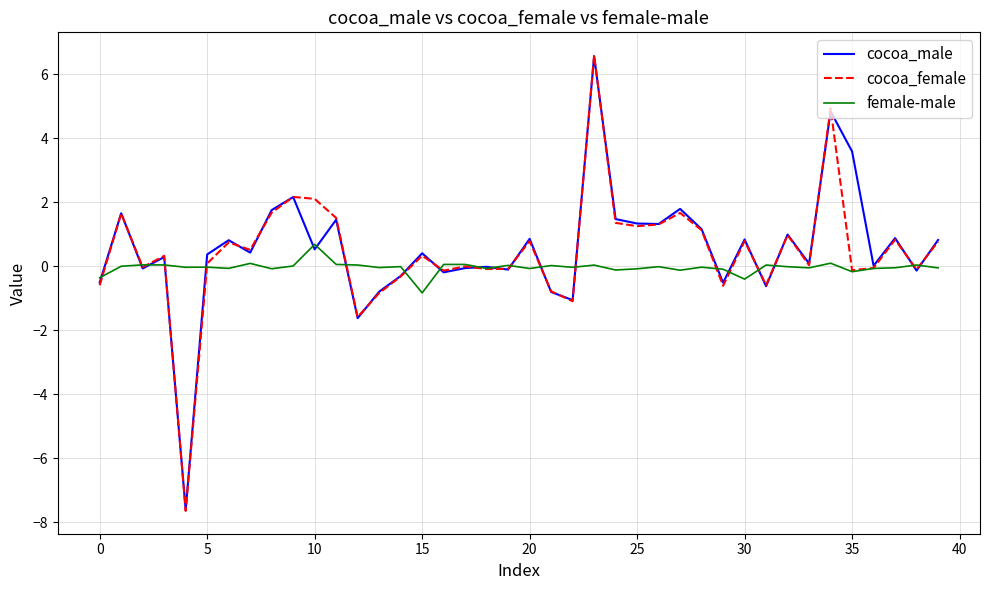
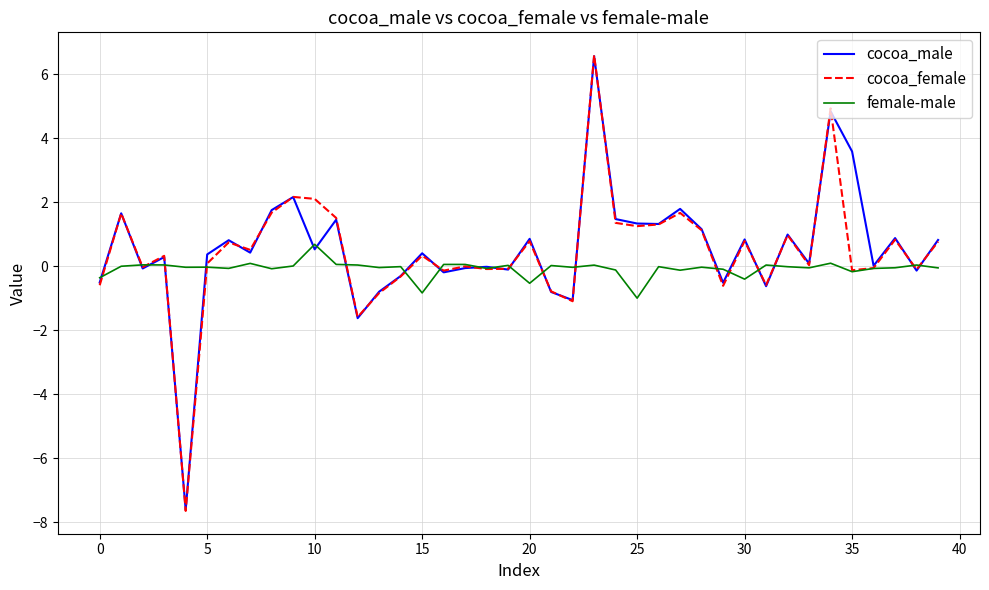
female-male, 20: -0.1 -> -0.5
female-male, 25: -0.1 -> -1.0
